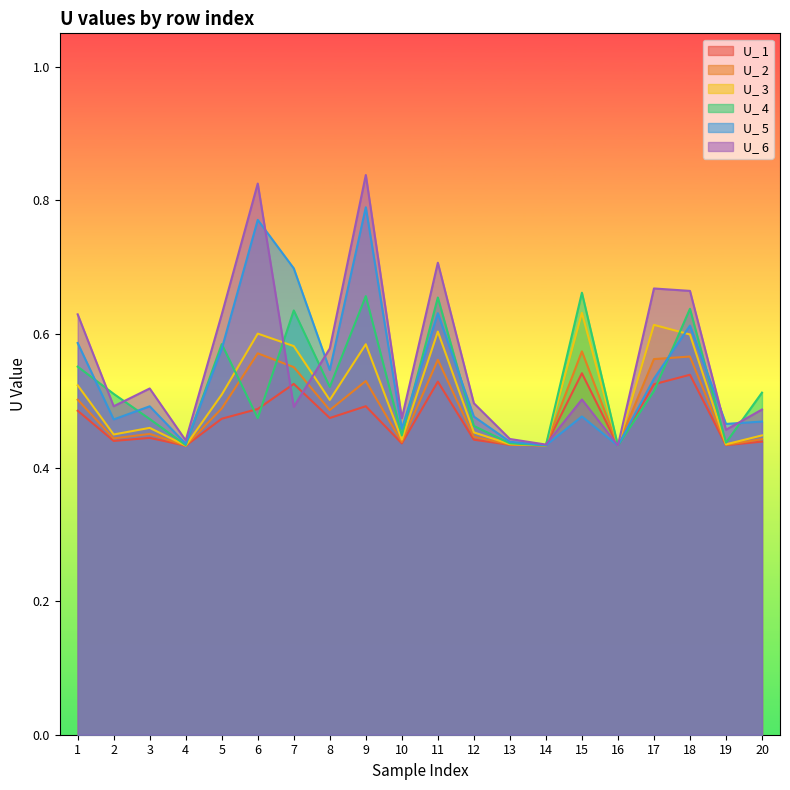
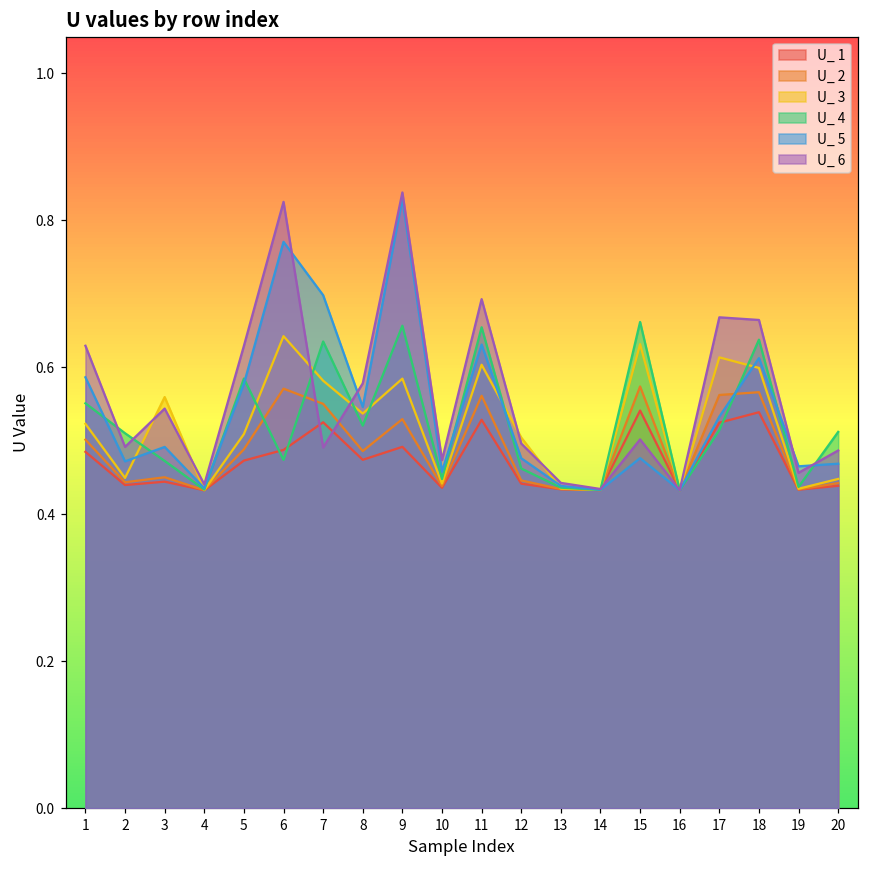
U_ 3, 3: 0.46 -> 0.56
U_ 6, 3: 0.52 -> 0.54
U_ 3, 6: 0.60 -> 0.64
U_ 3, 8: 0.50 -> 0.54
U_ 5, 9: 0.79 -> 0.83
U_ 6, 11: 0.71 -> 0.69
U_ 3, 12: 0.45 -> 0.50
